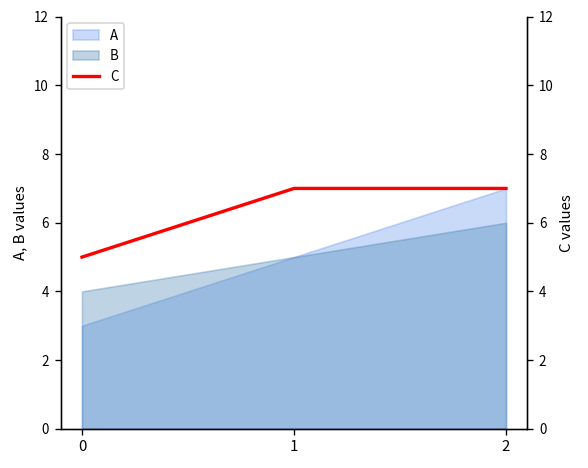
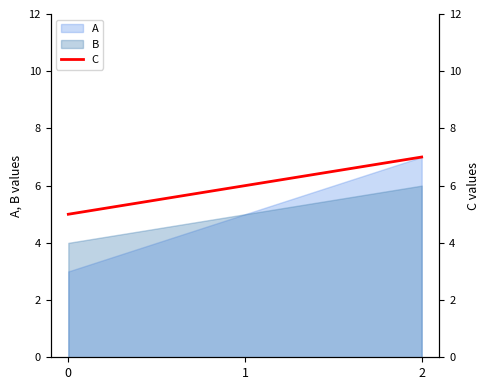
C, 1: 7 -> 6
